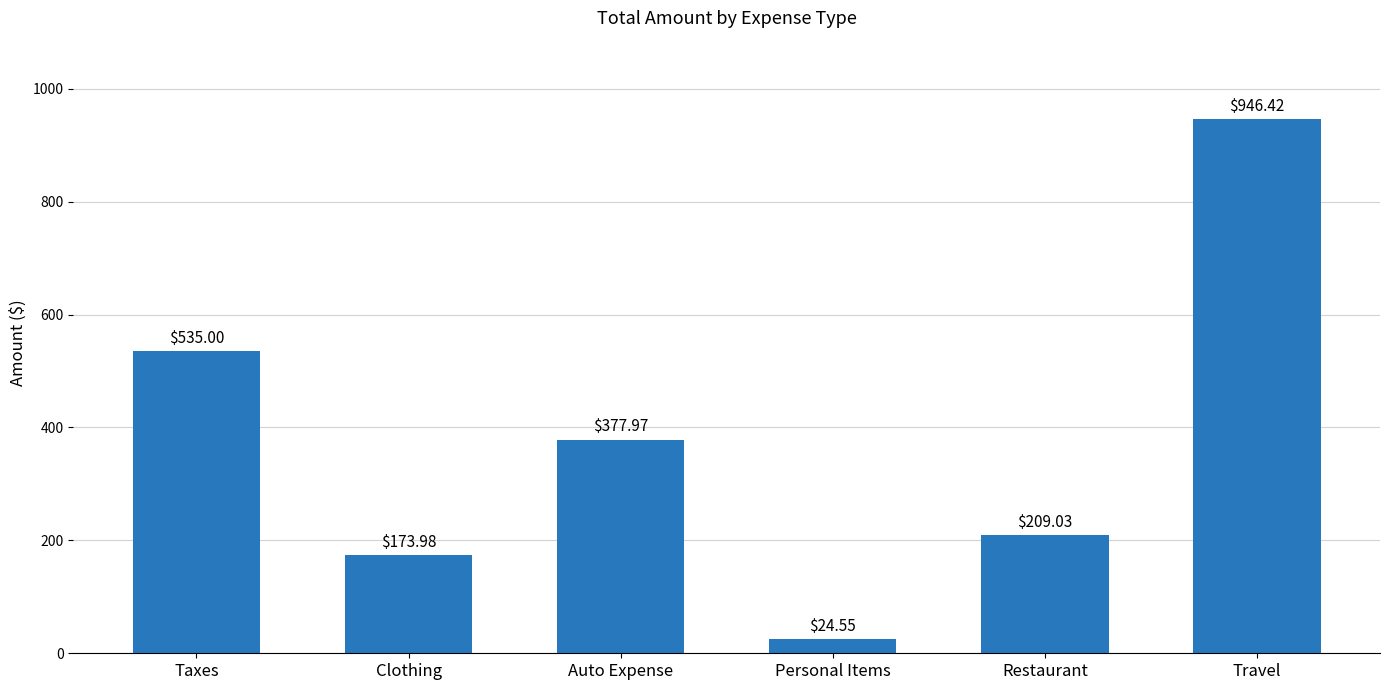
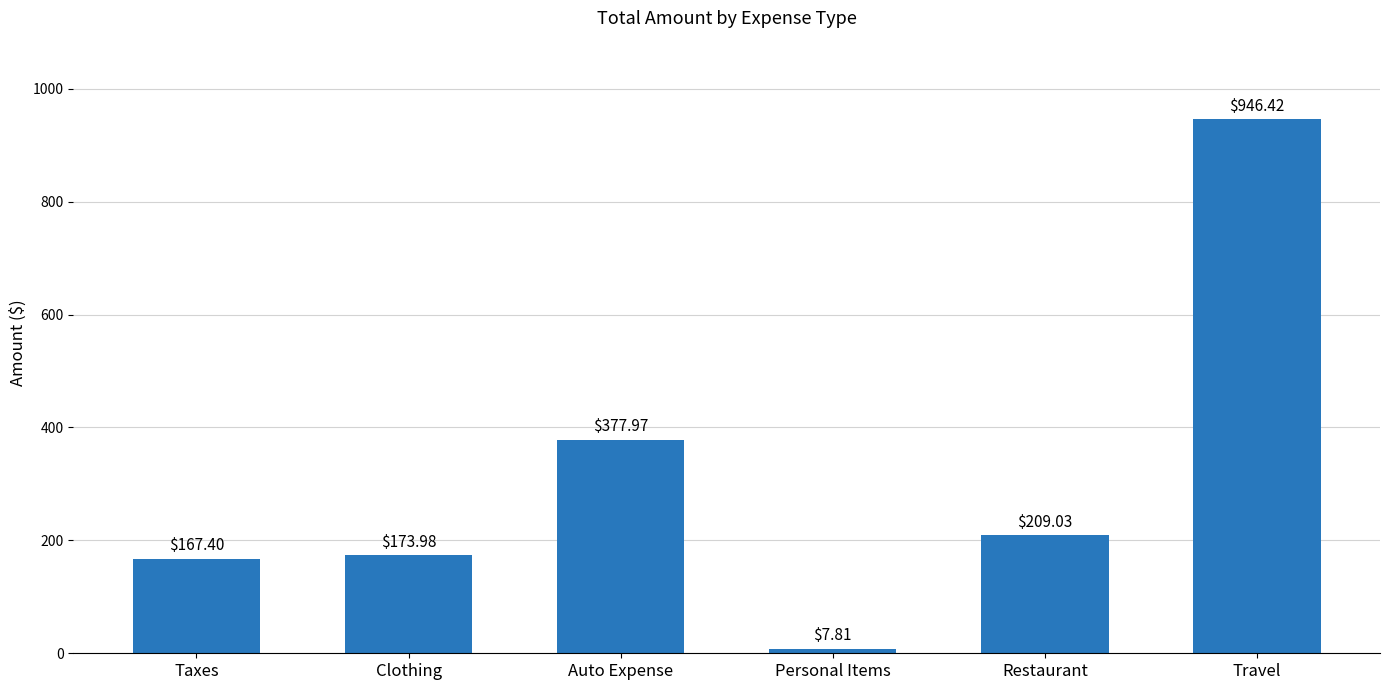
Taxes: $535.00 -> $167.40
Personal Items: $24.55 -> $7.81
